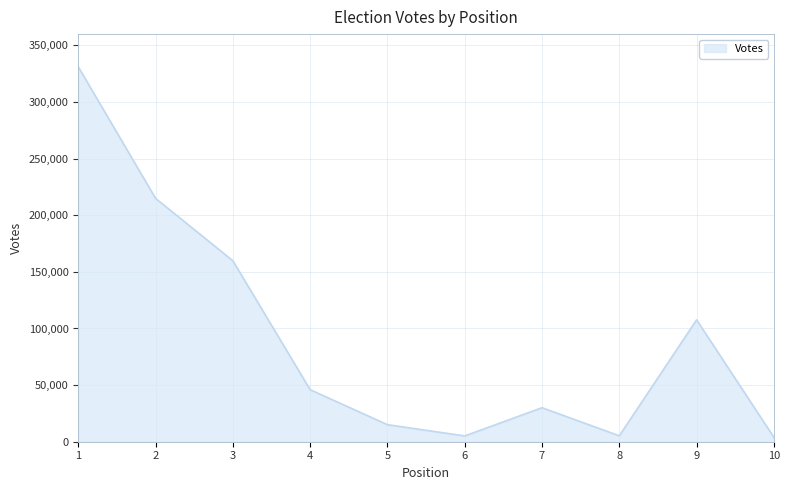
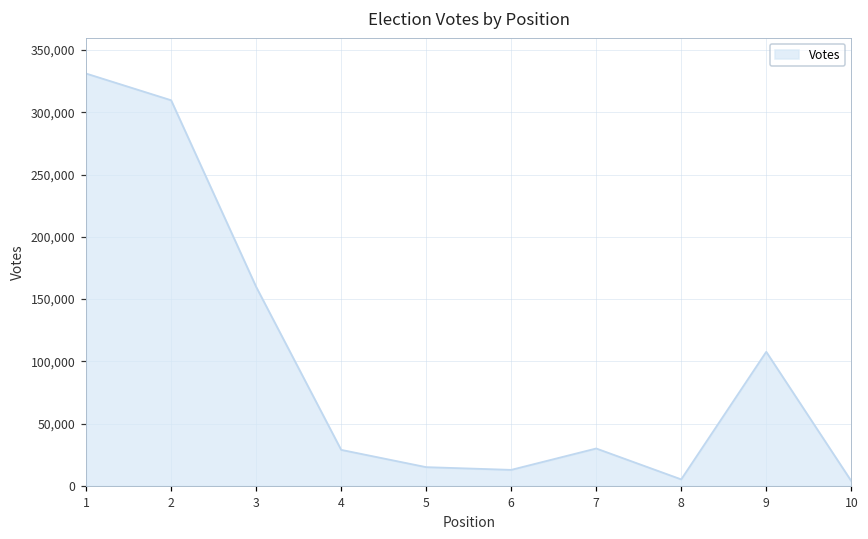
2: 215,000 -> 310,000
4: 46,000 -> 29,000
6: 5,000 -> 13,000
